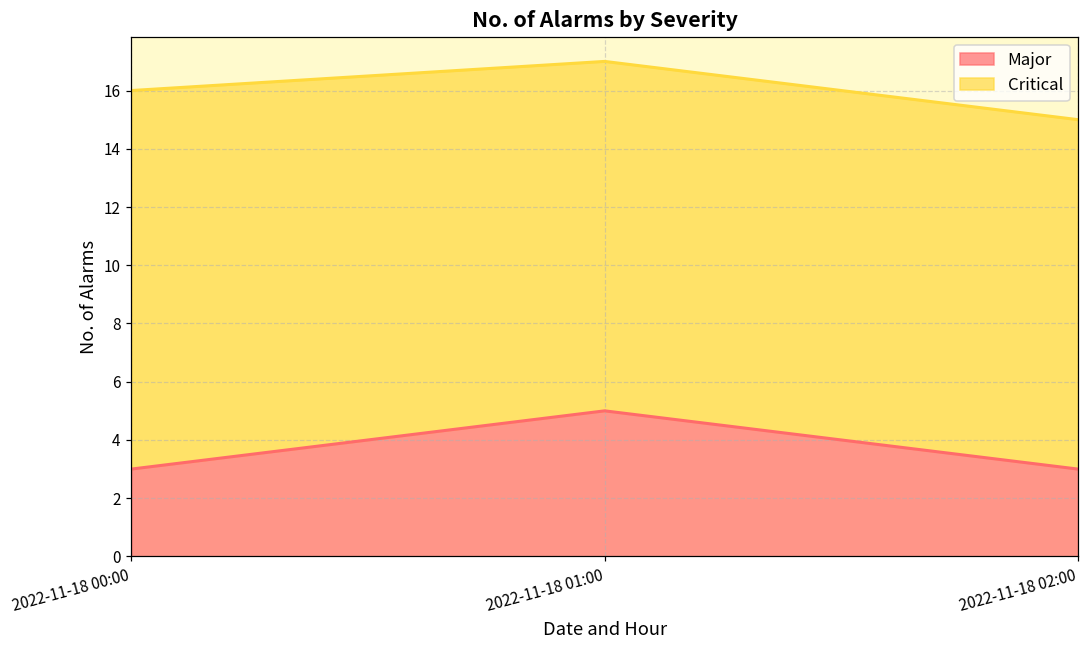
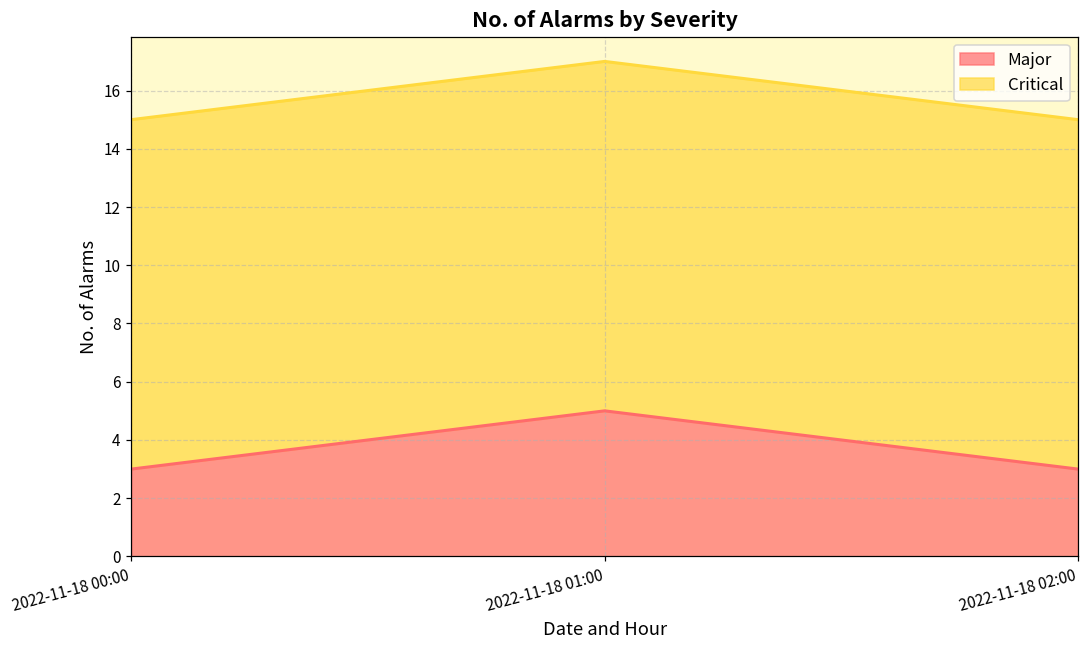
Critical, 2022-11-18 00:00: 13 -> 12
